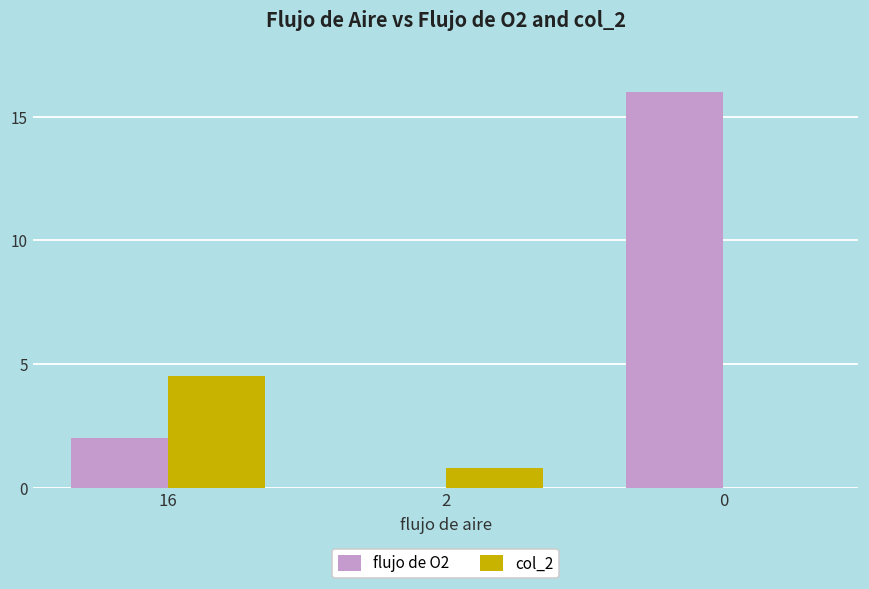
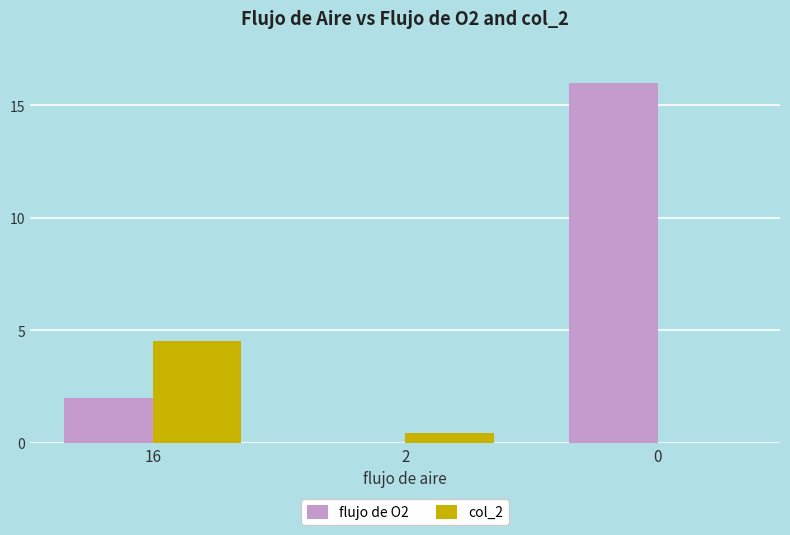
col_2, 2: 0.8 -> 0.4
